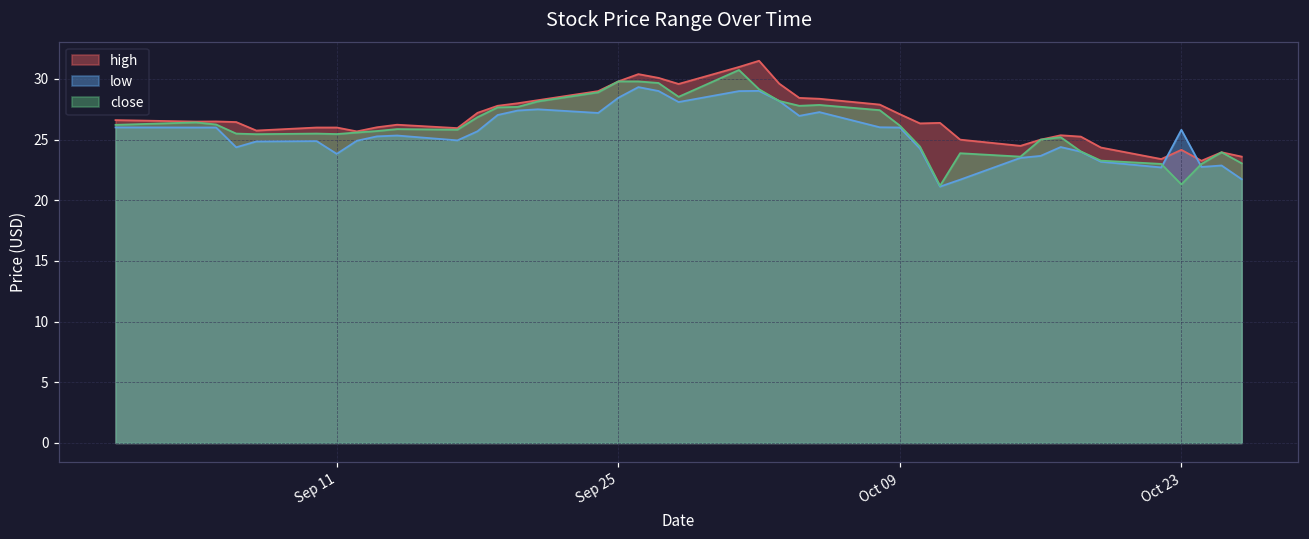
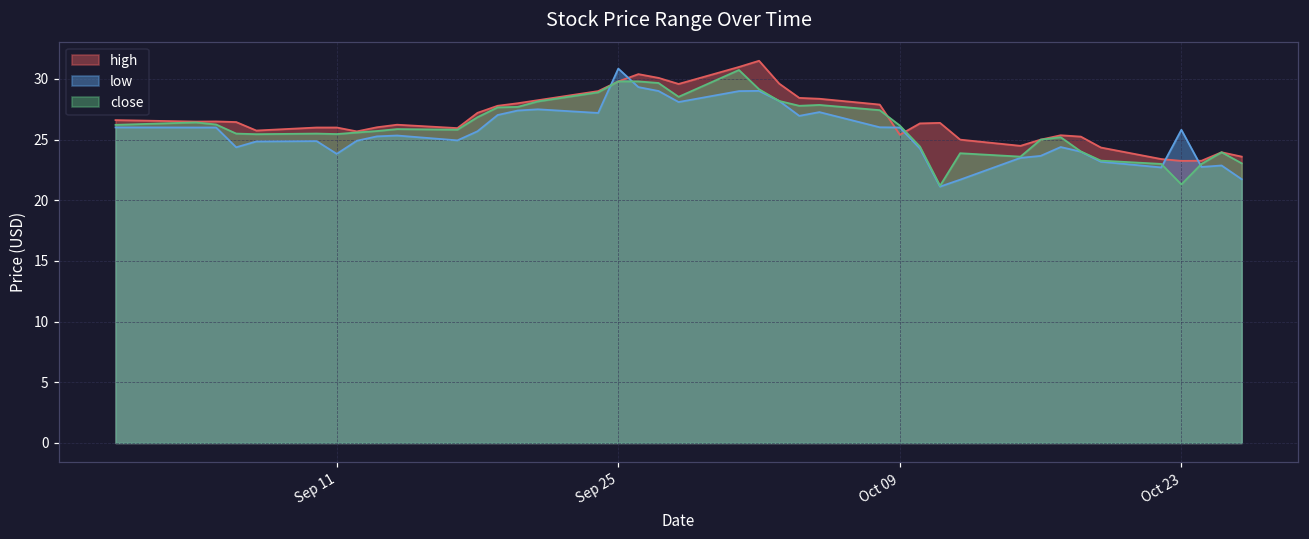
low, Sep 25: 28.5 -> 30.9
high, Oct 09: 27.1 -> 25.4
high, Oct 23: 24.2 -> 23.3
